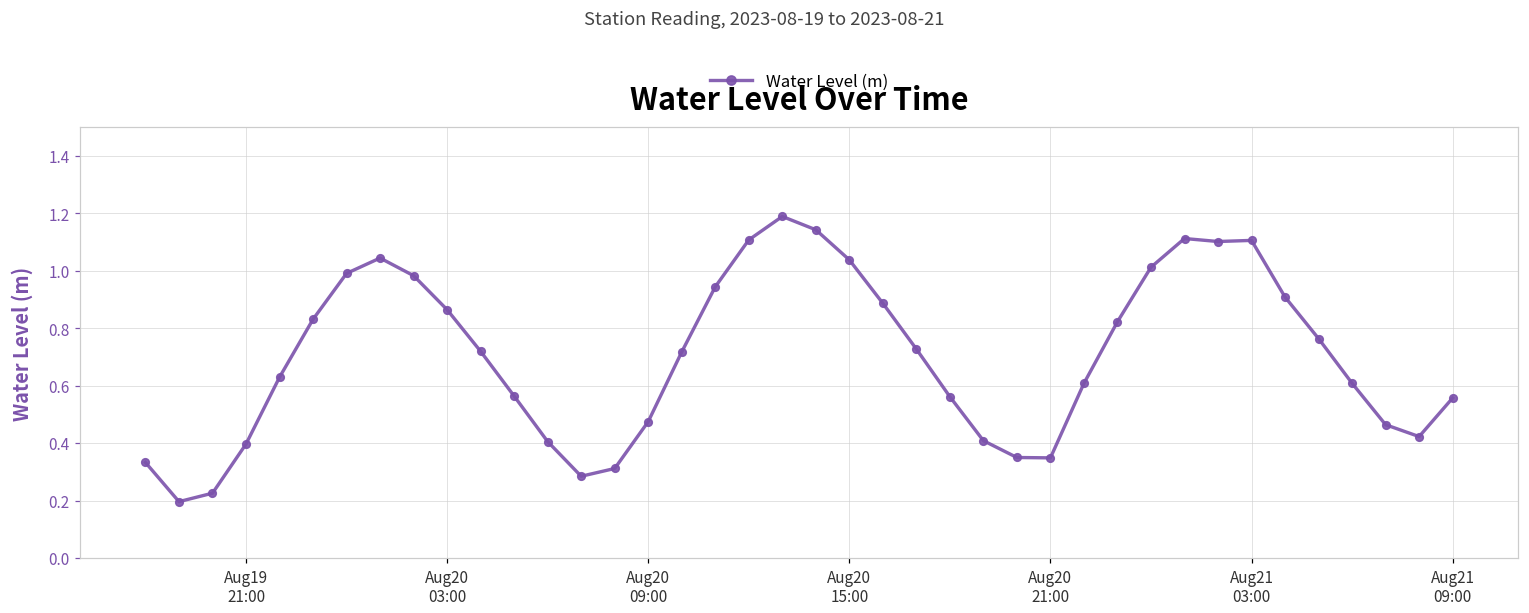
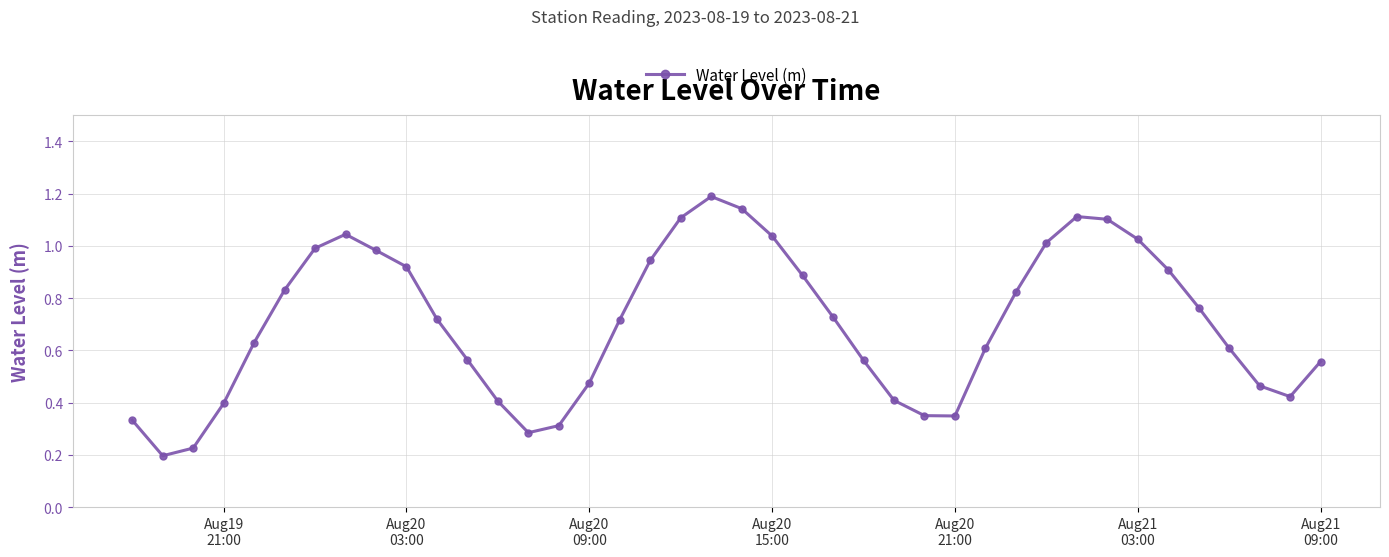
Aug20 03:00: 0.86 -> 0.92
Aug21 03:00: 1.11 -> 1.03
